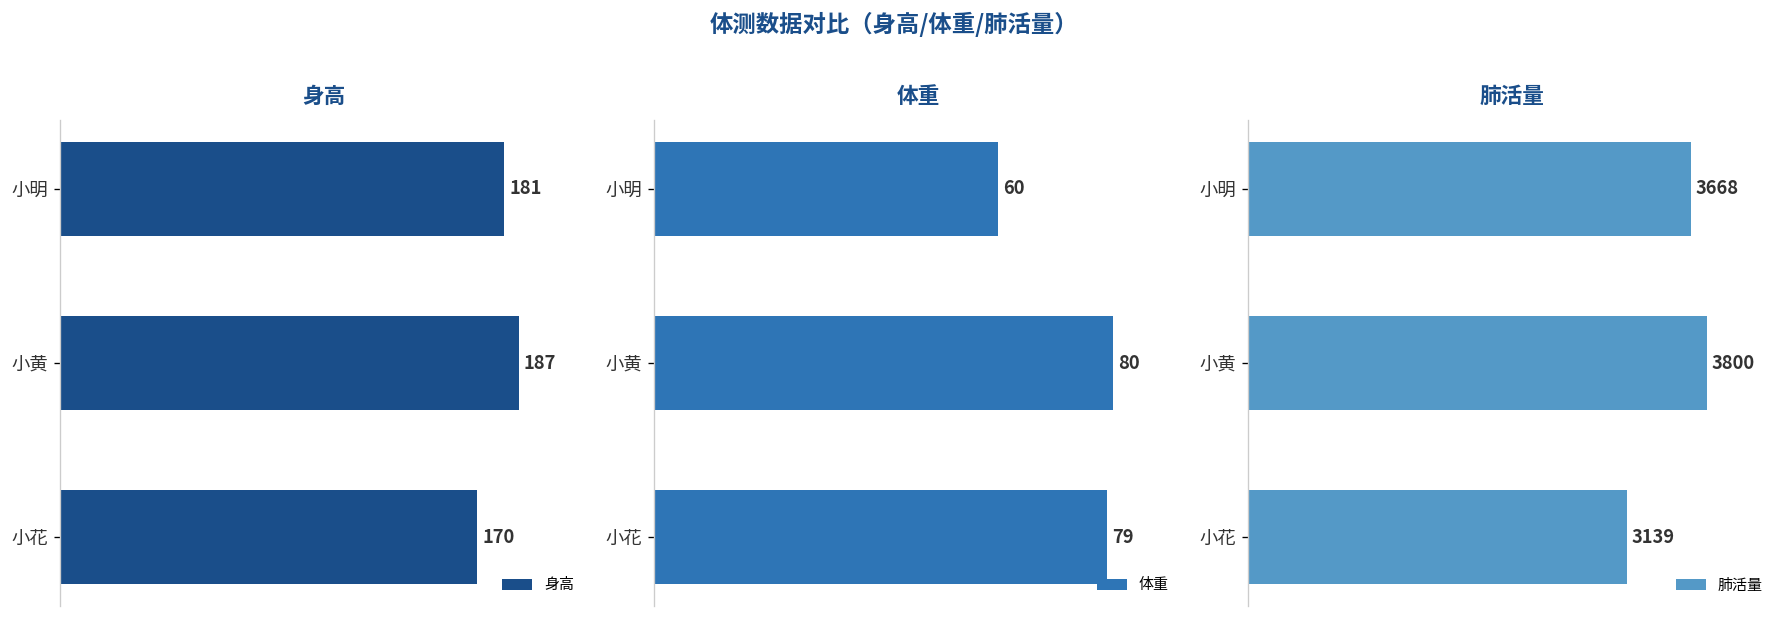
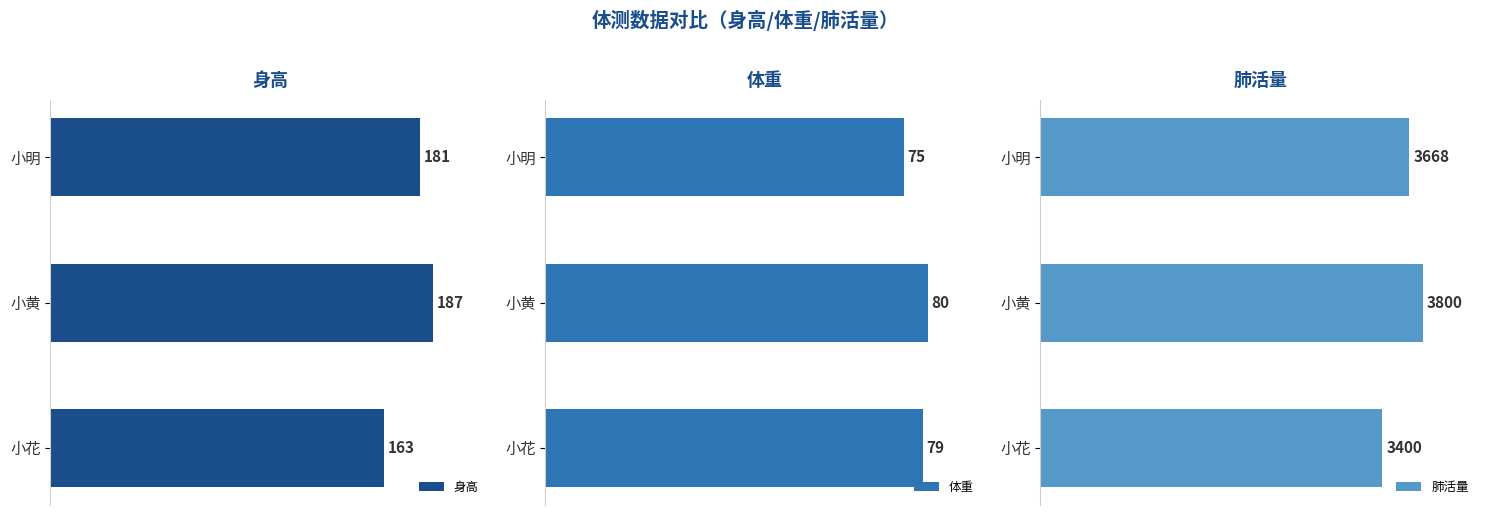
身高, 小花: 170 -> 163
体重, 小明: 60 -> 75
肺活量, 小花: 3139 -> 3400
